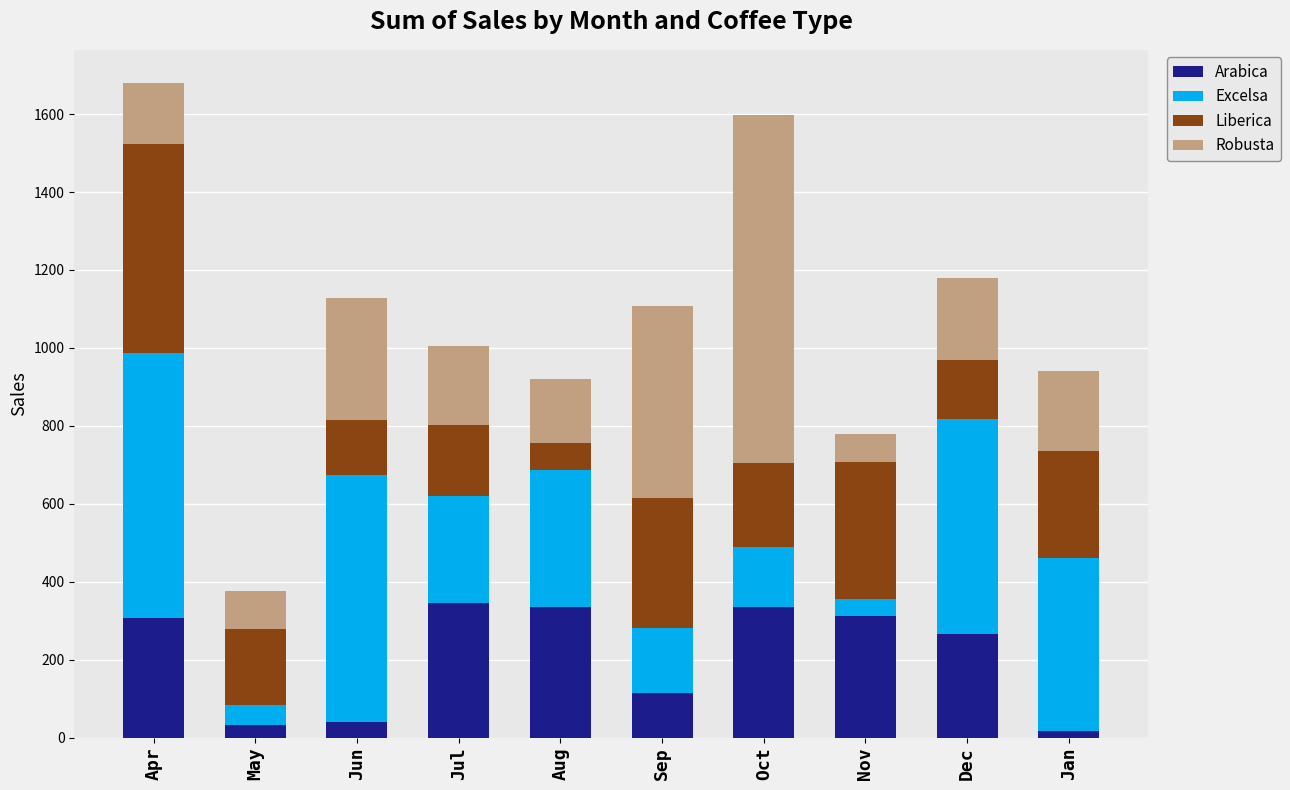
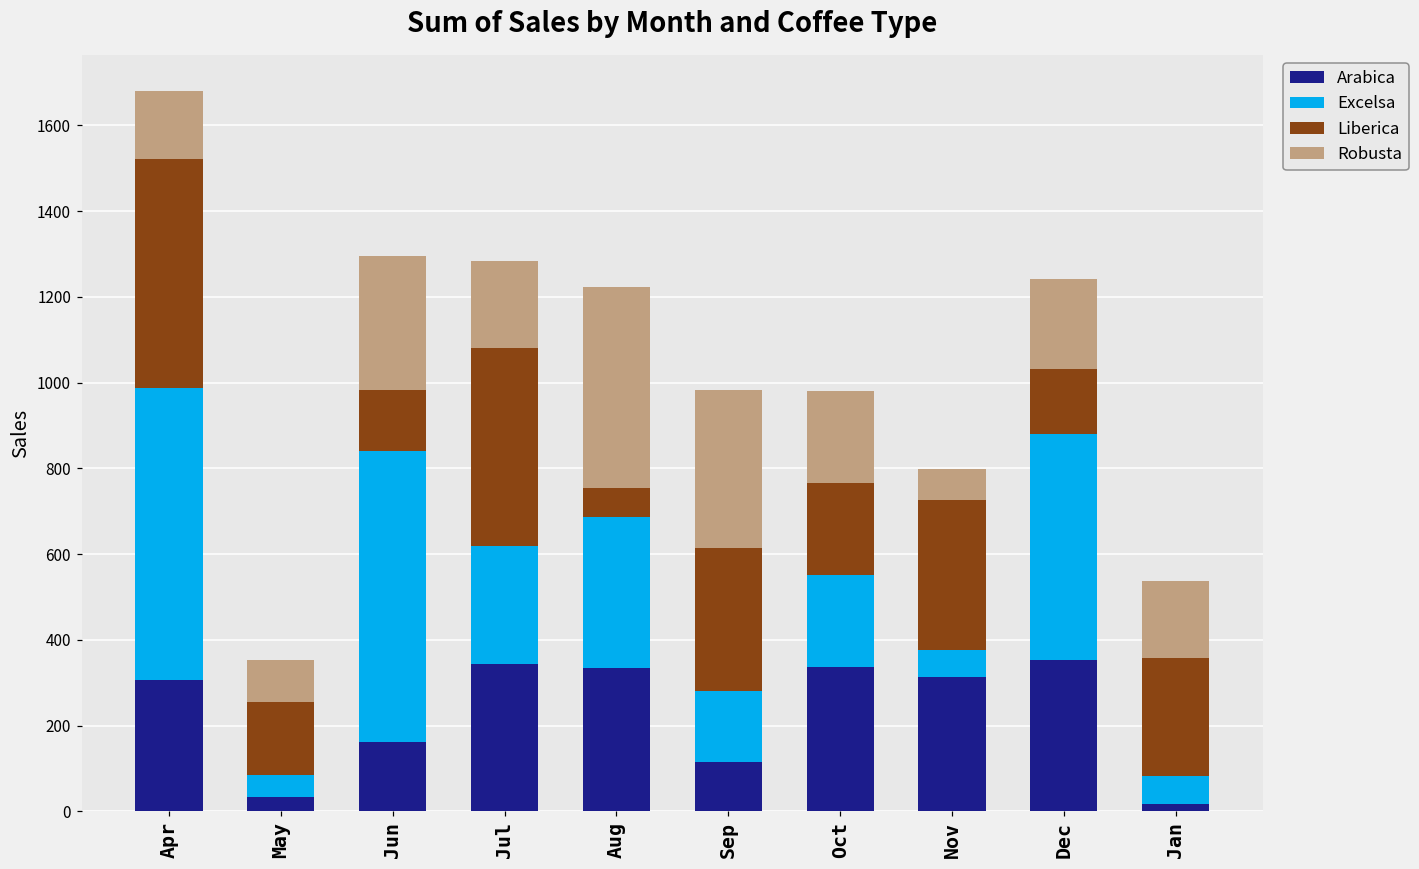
Liberica, May: 190 -> 170
Arabica, Jun: 40 -> 160
Excelsa, Jun: 630 -> 680
Liberica, Jul: 180 -> 460
Robusta, Aug: 170 -> 470
Robusta, Sep: 490 -> 370
Excelsa, Oct: 150 -> 220
Robusta, Oct: 890 -> 210
Excelsa, Nov: 40 -> 60
Arabica, Dec: 270 -> 350
Excelsa, Dec: 550 -> 530
Excelsa, Jan: 440 -> 70
Robusta, Jan: 200 -> 180
